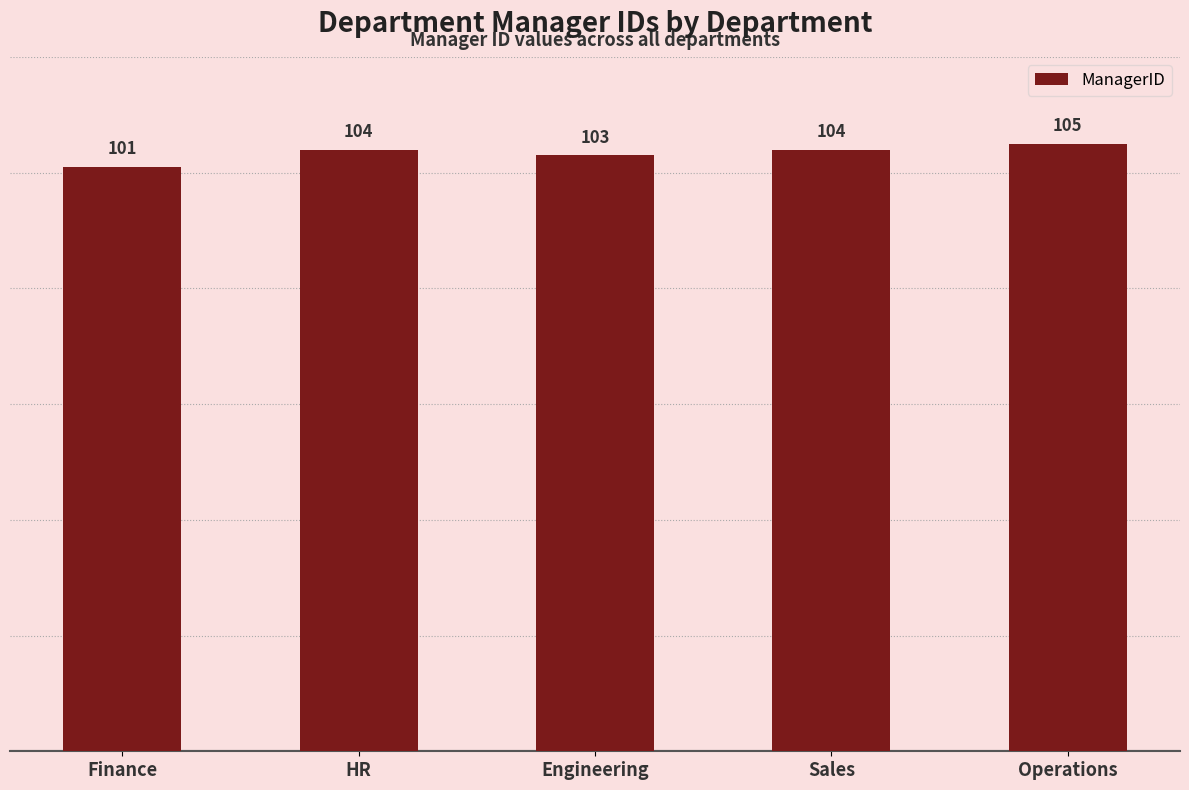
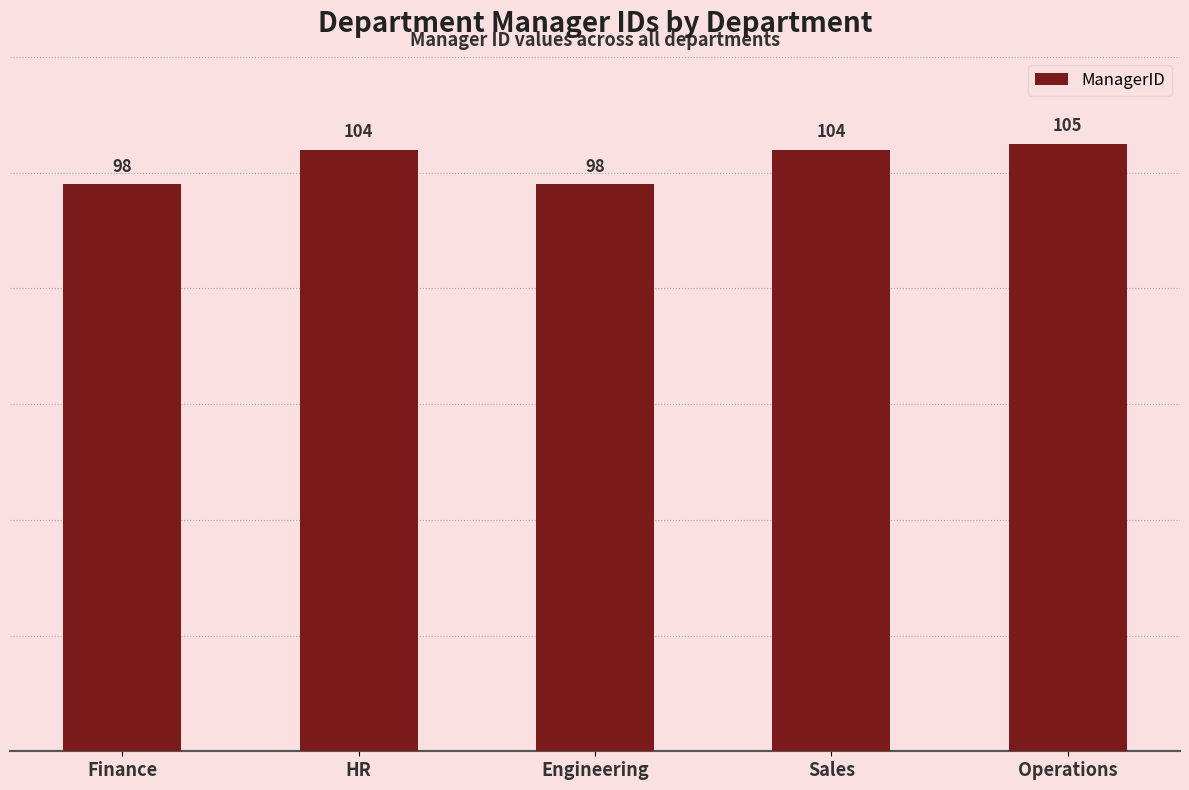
Finance: 101 -> 98
Engineering: 103 -> 98
